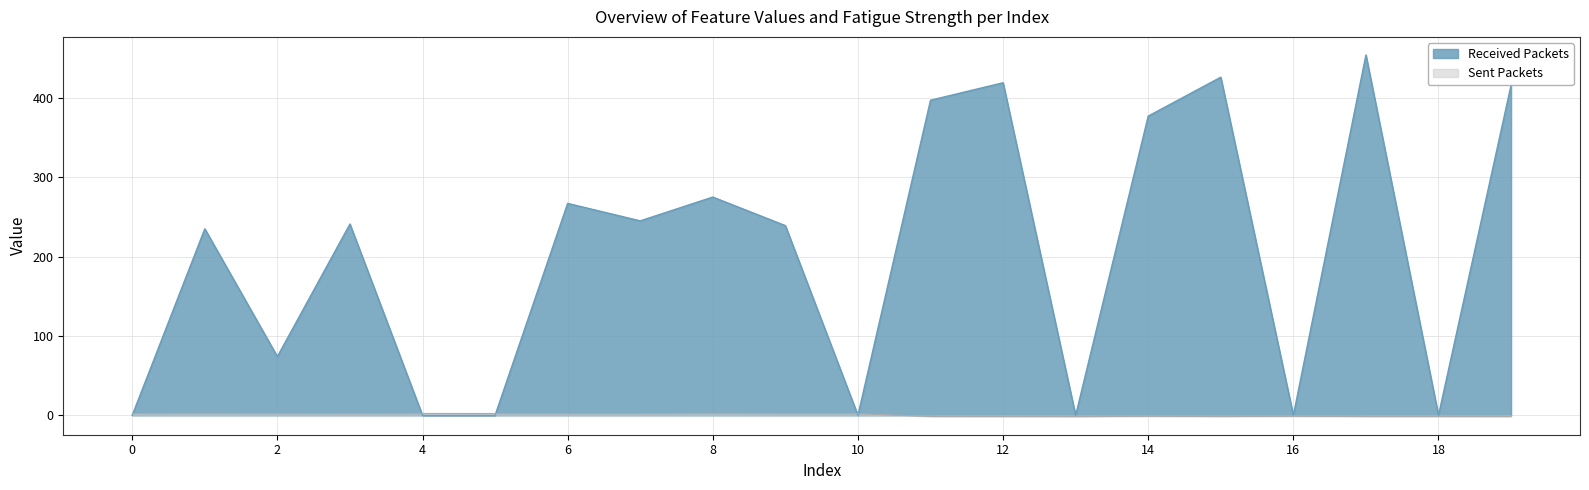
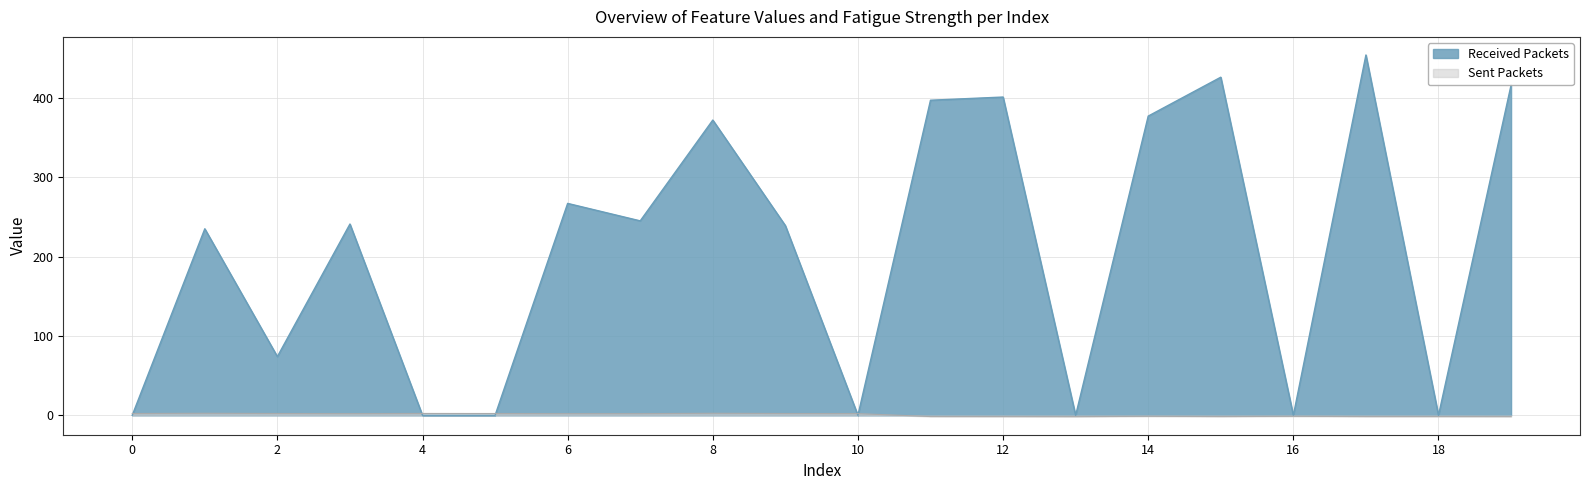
Received Packets, 8: 280 -> 370
Received Packets, 12: 420 -> 400
